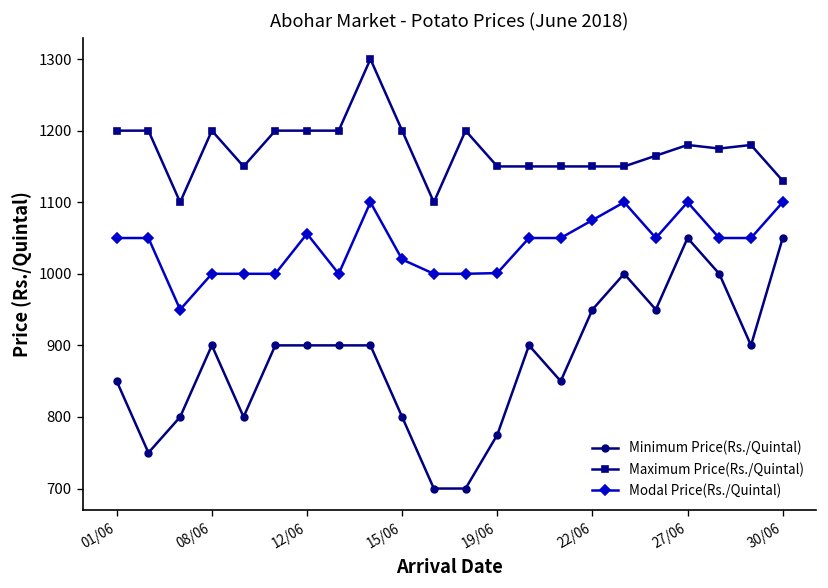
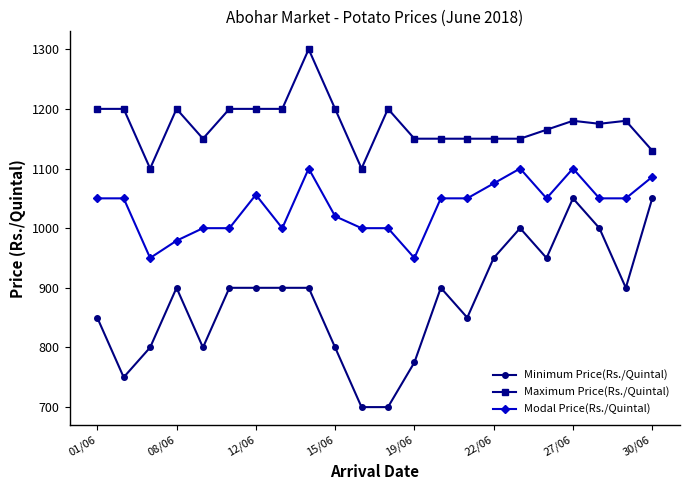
Modal Price(Rs./Quintal), 08/06: 1000 -> 980
Modal Price(Rs./Quintal), 19/06: 1000 -> 950
Modal Price(Rs./Quintal), 30/06: 1100 -> 1090
